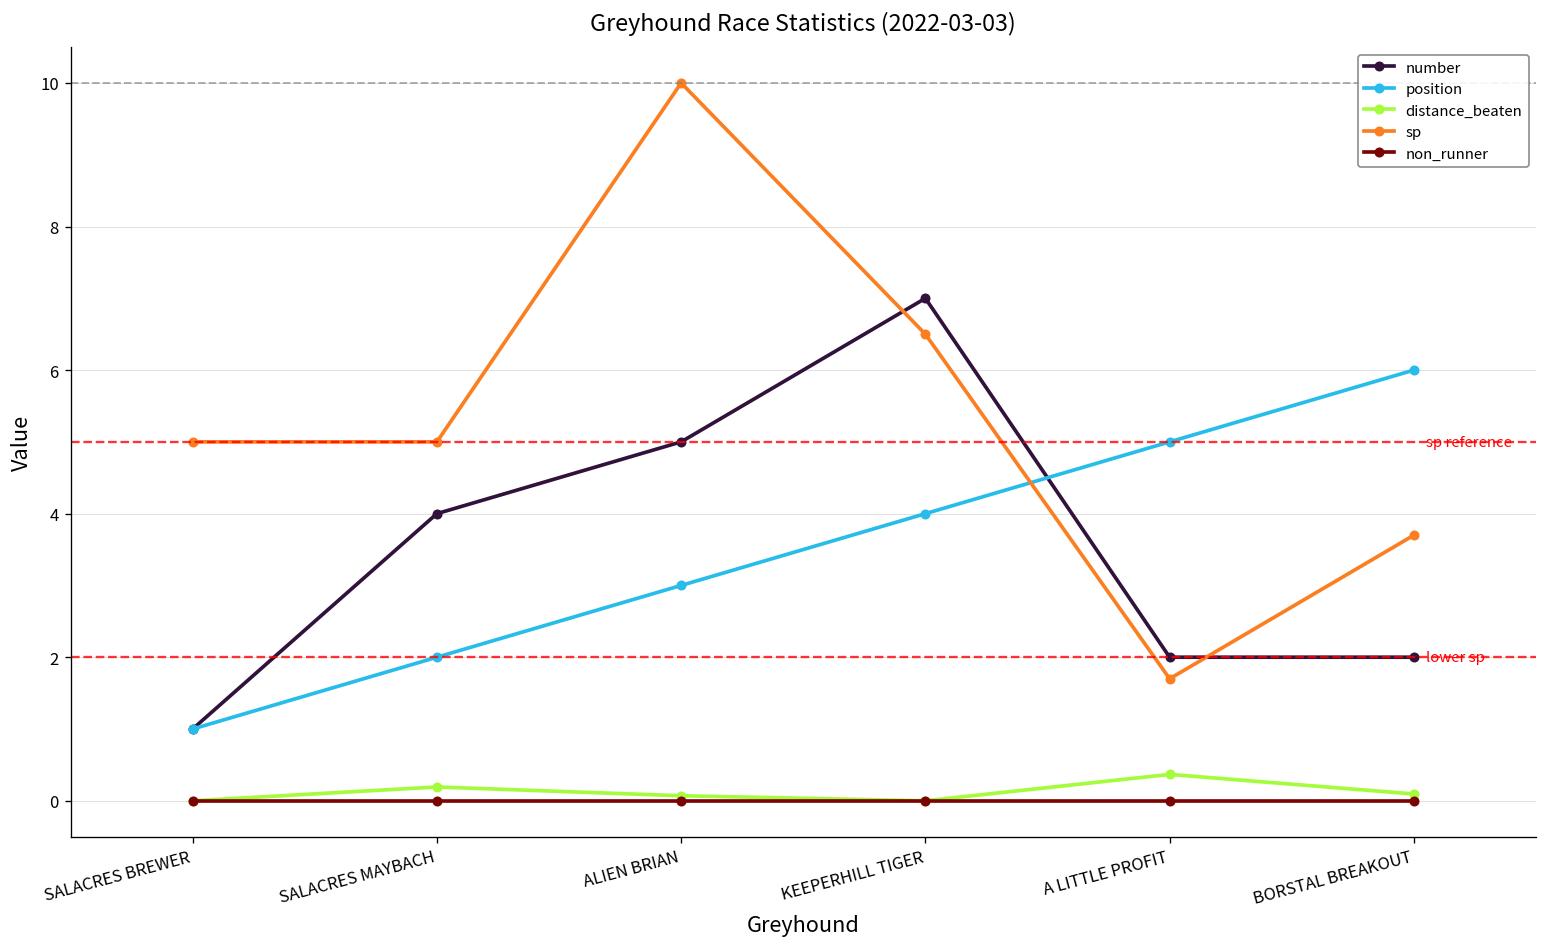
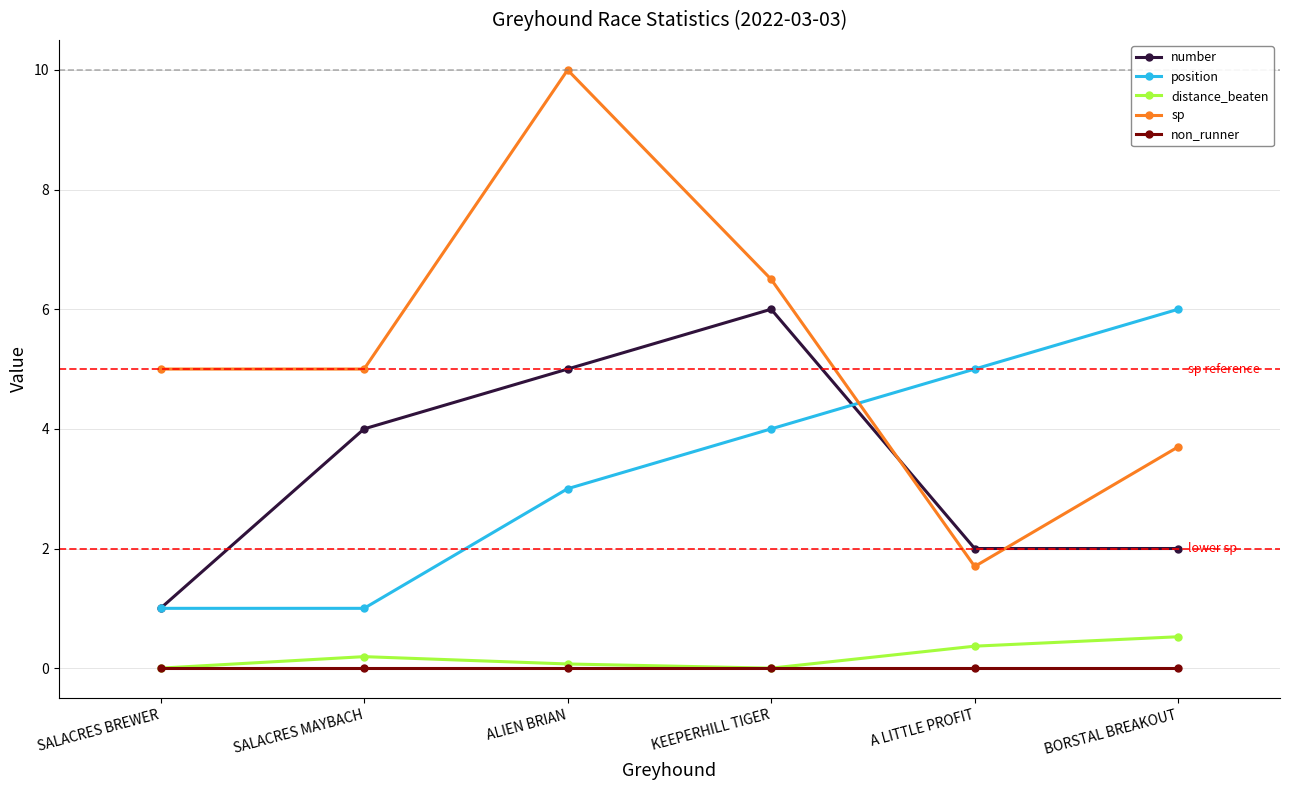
position, SALACRES MAYBACH: 2 -> 1
number, KEEPERHILL TIGER: 7 -> 6
distance_beaten, BORSTAL BREAKOUT: 0.1 -> 0.5
